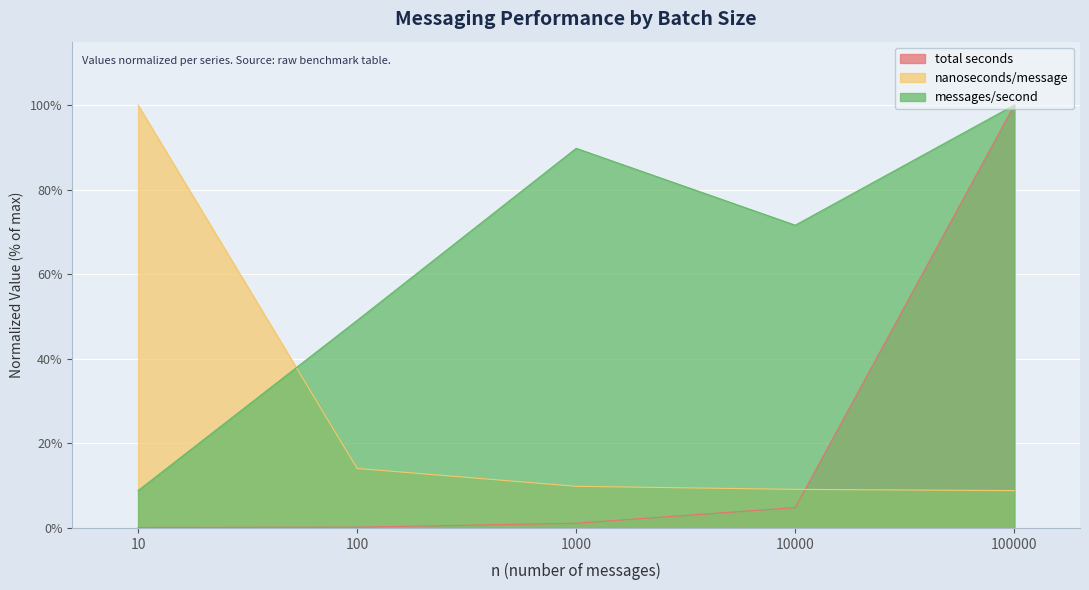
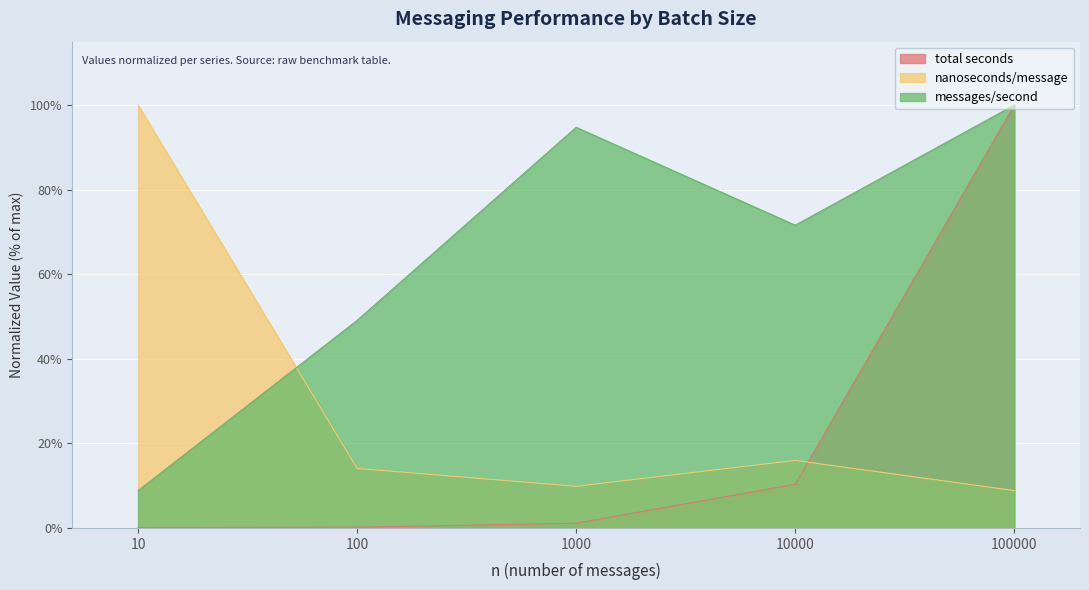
messages/second, 1000: 90% -> 95%
total seconds, 10000: 5% -> 10%
nanoseconds/message, 10000: 9% -> 16%
